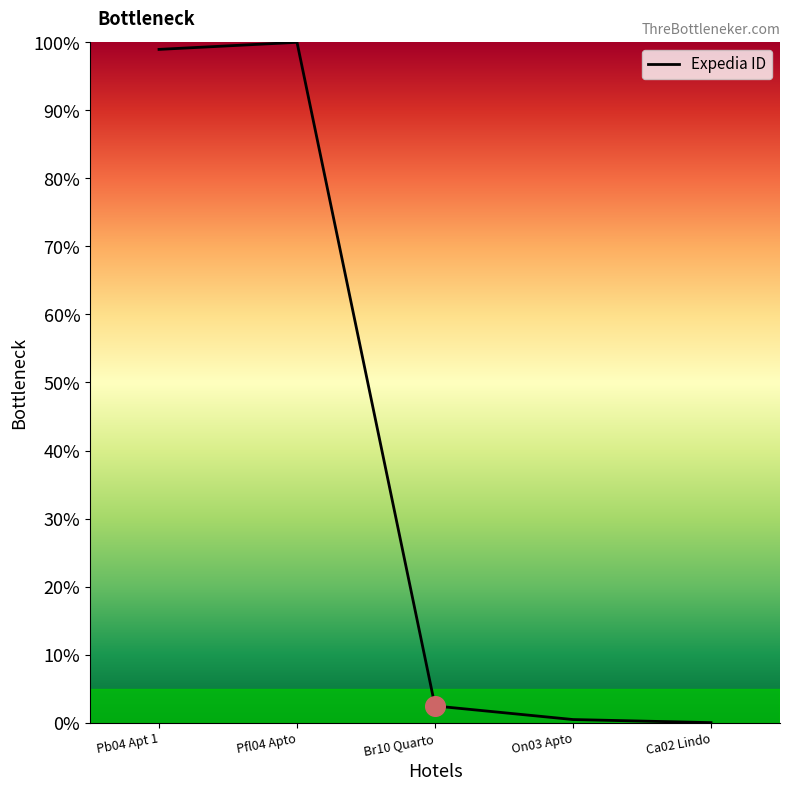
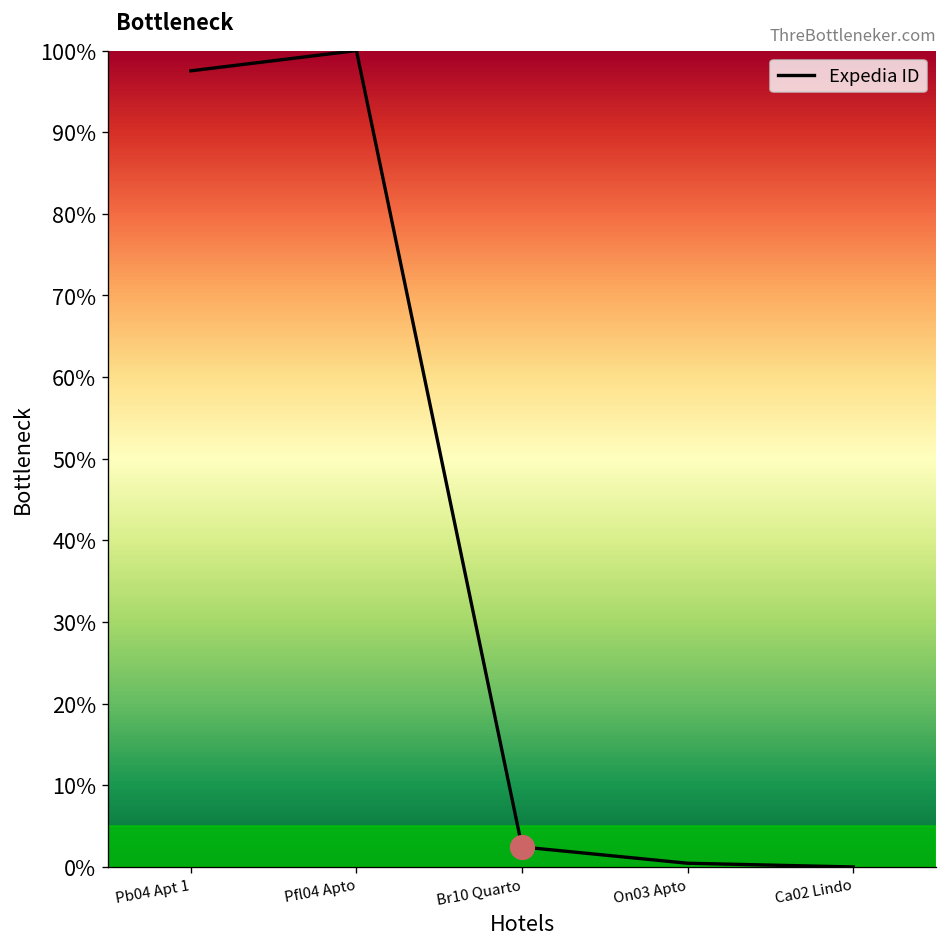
Expedia ID, Pb04 Apt 1: 99% -> 98%
